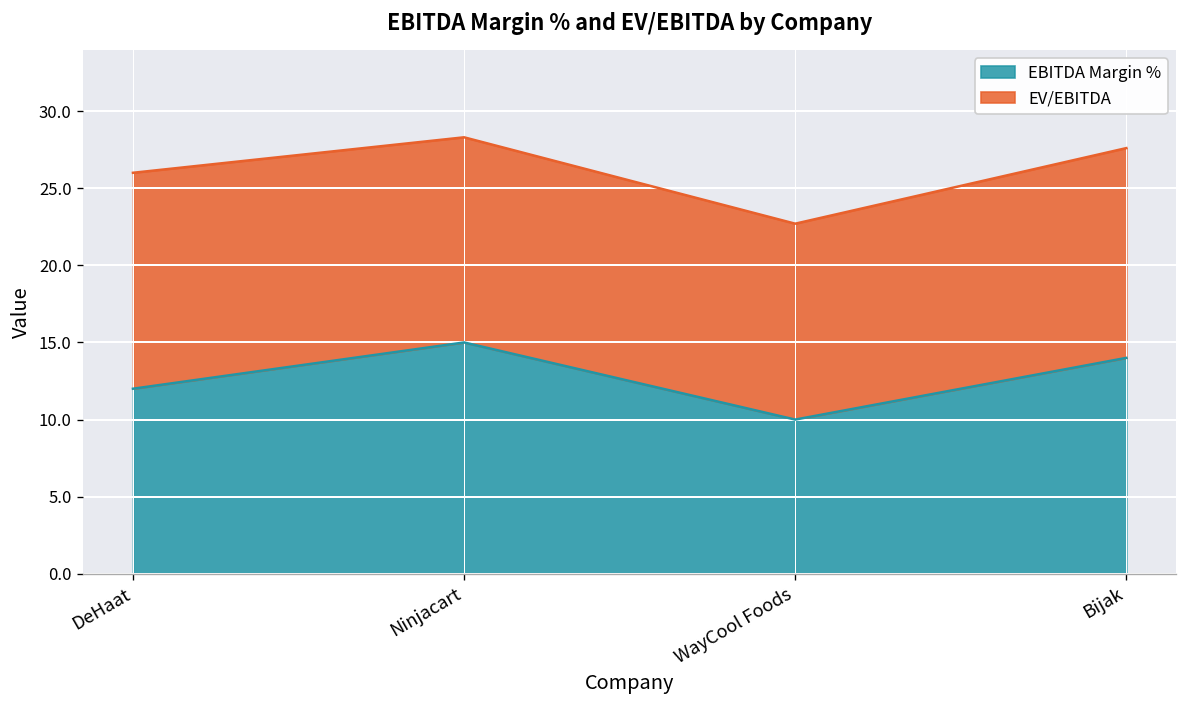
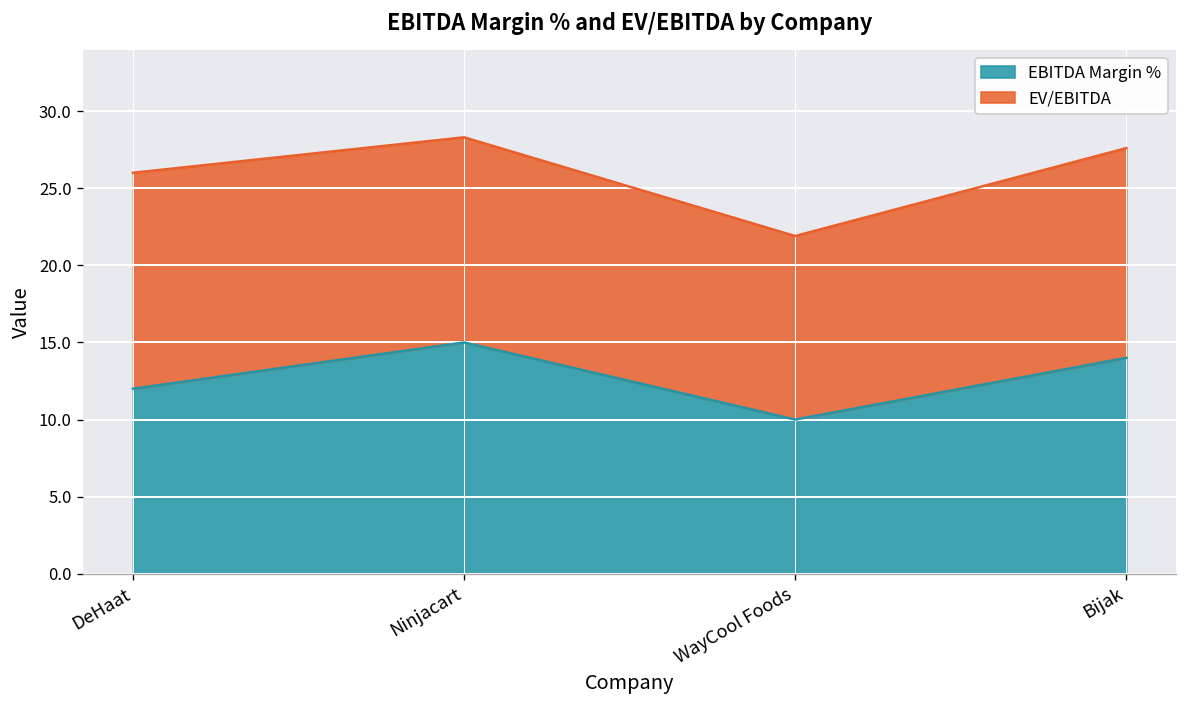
EV/EBITDA, WayCool Foods: 12.7 -> 11.9
